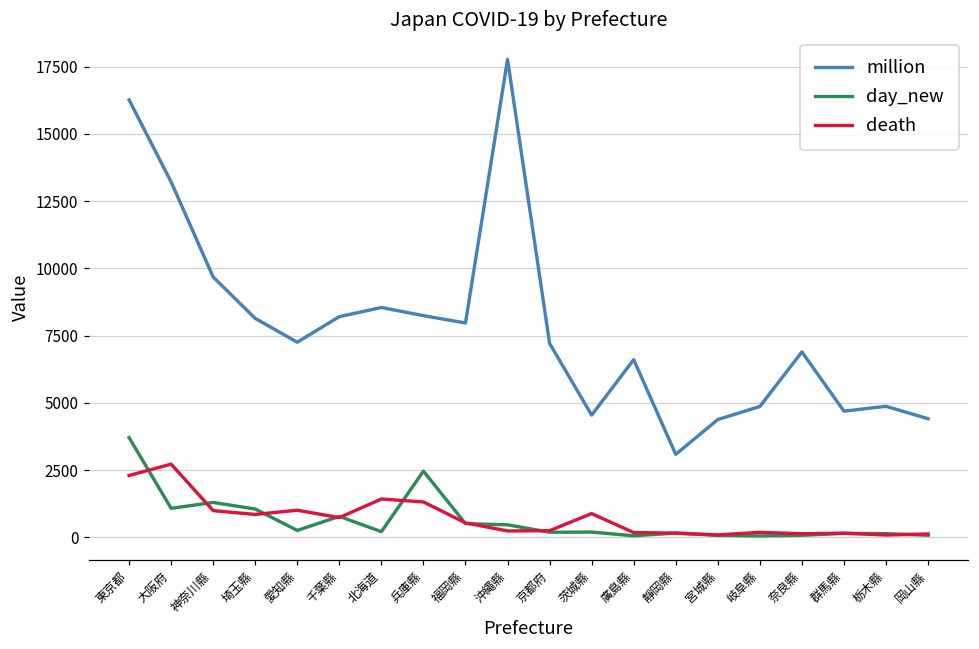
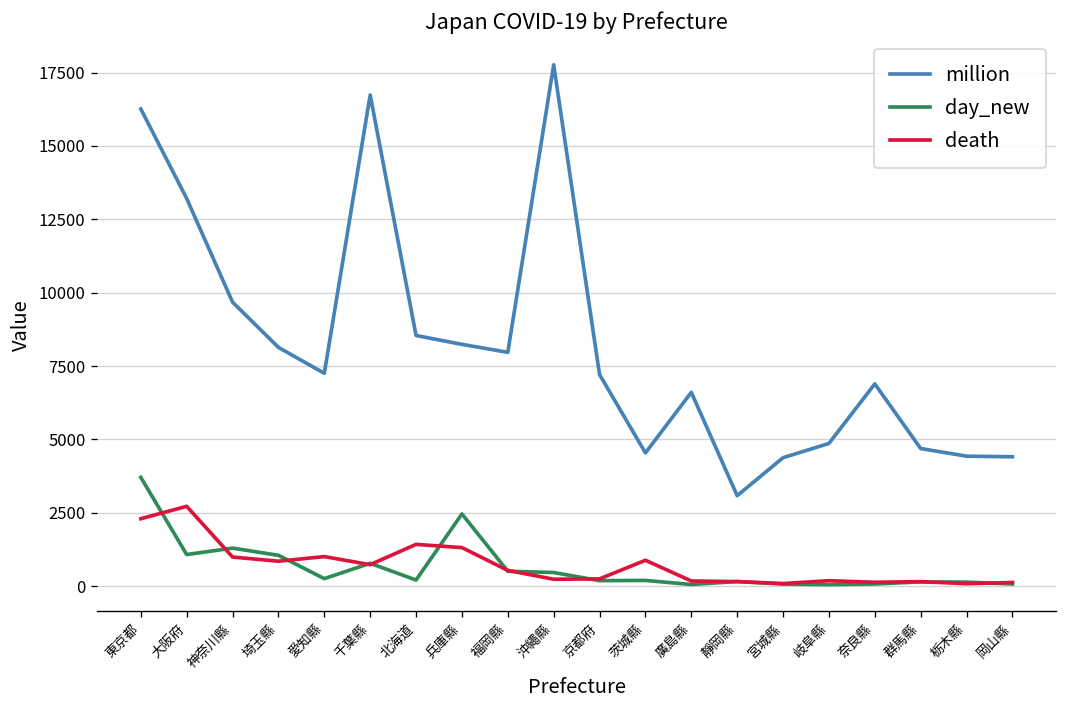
million, 千葉縣: 8200 -> 16700
million, 栃木縣: 4900 -> 4400
